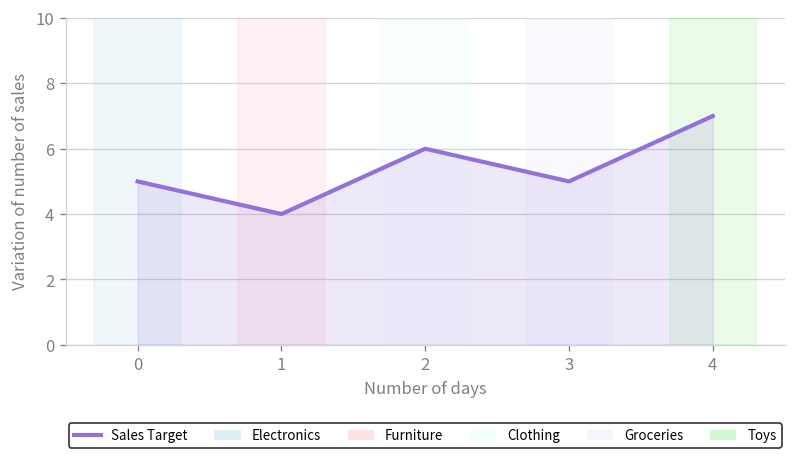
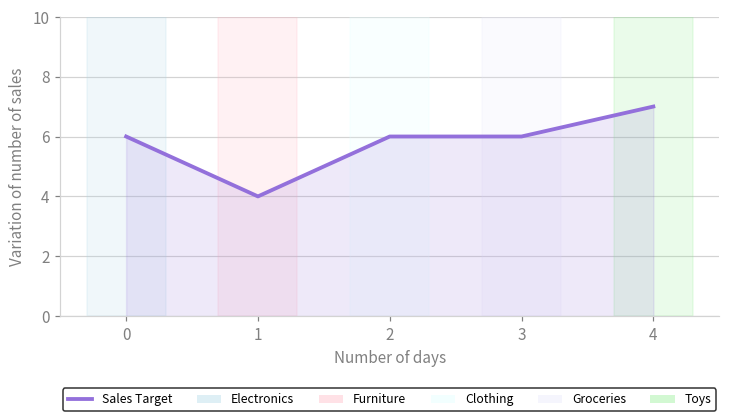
0: 5 -> 6
3: 5 -> 6
